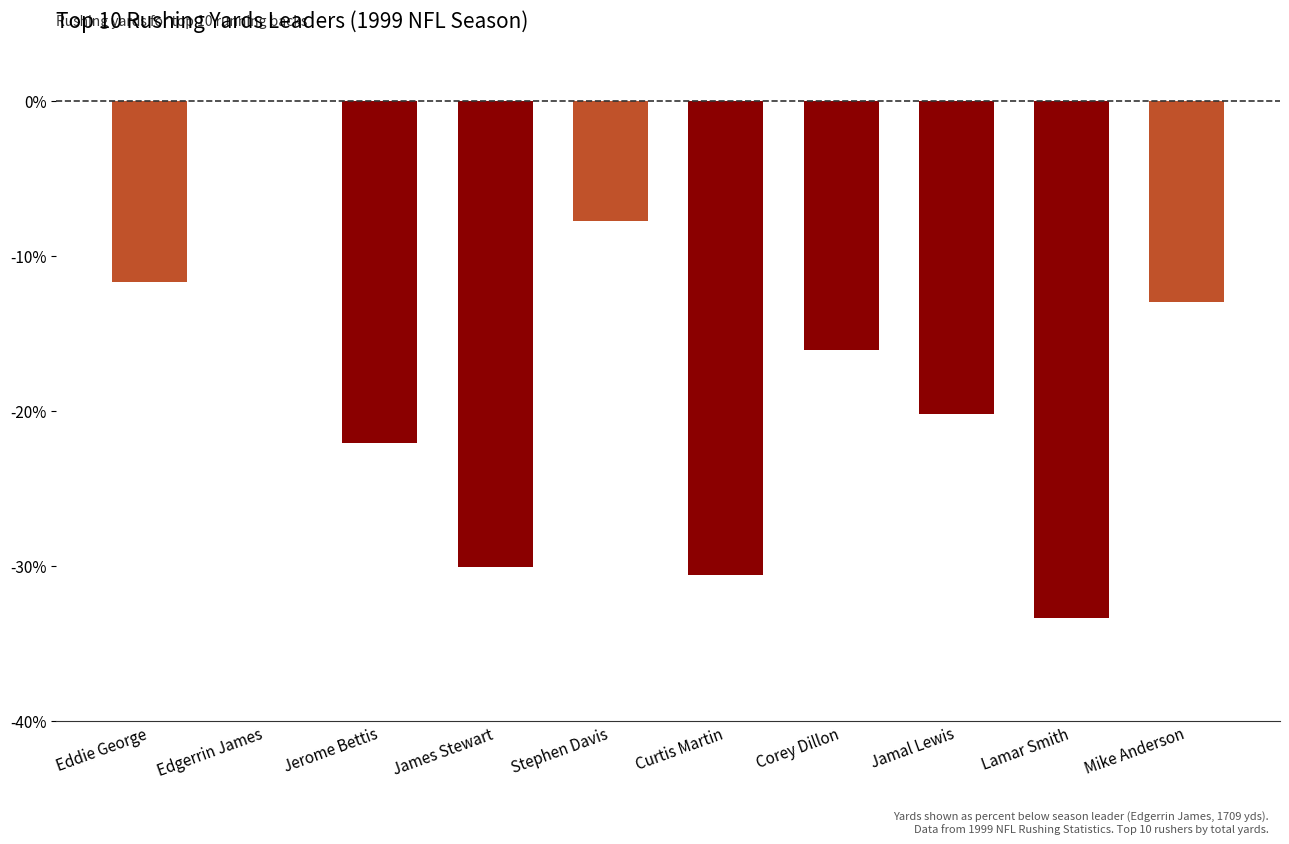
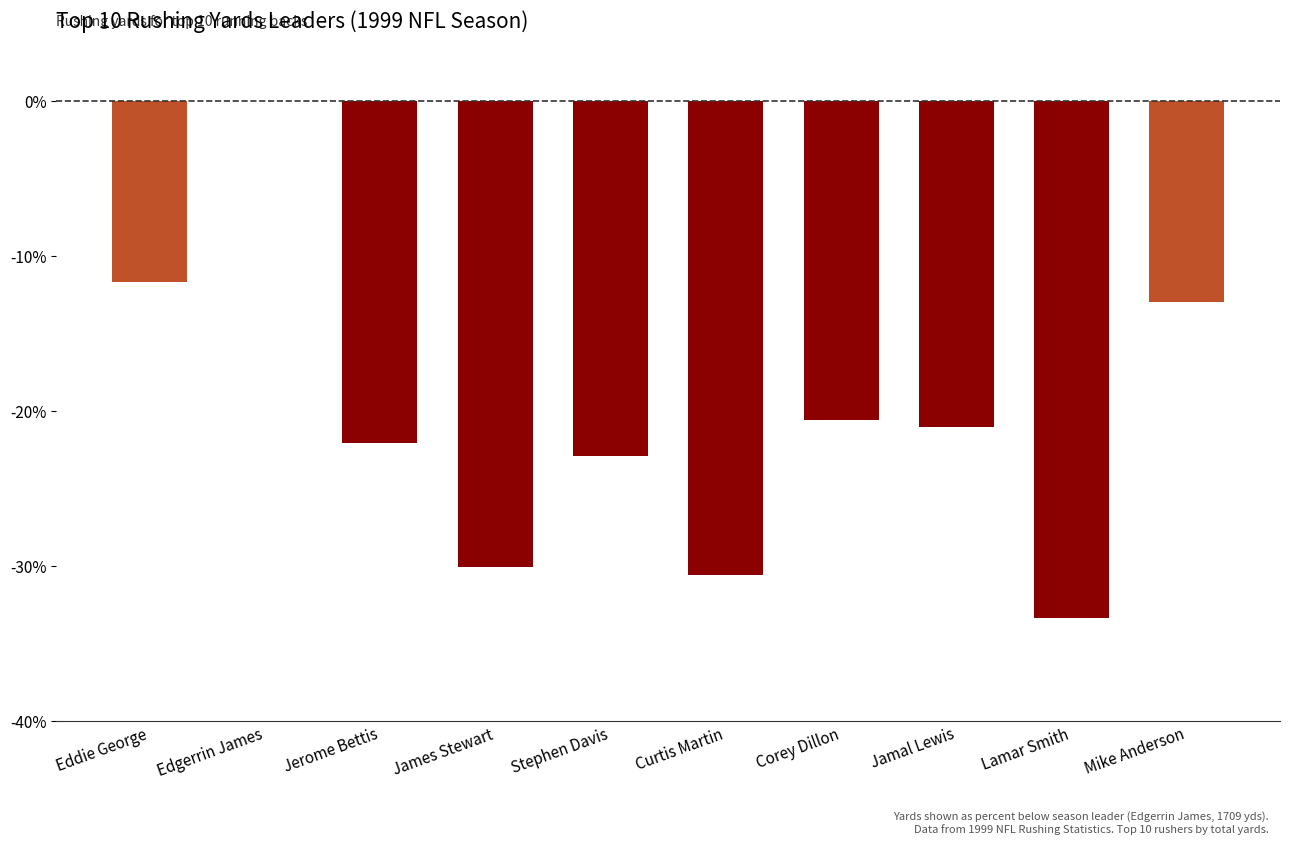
Stephen Davis: -7.7% -> -22.9%
Corey Dillon: -16.0% -> -20.6%
Jamal Lewis: -20.2% -> -21.0%
